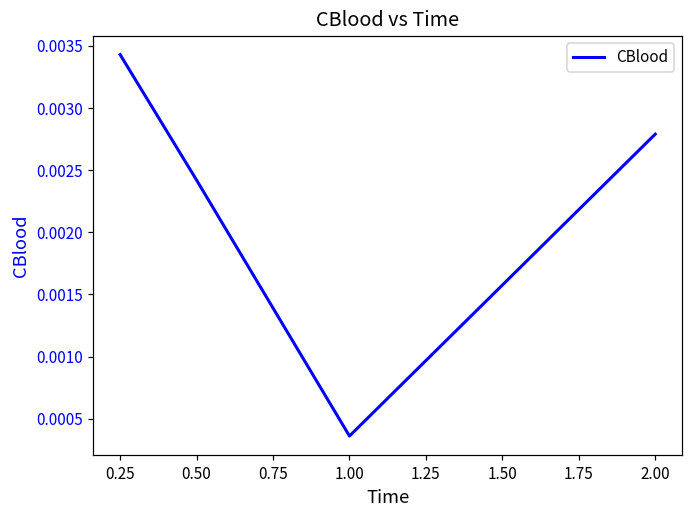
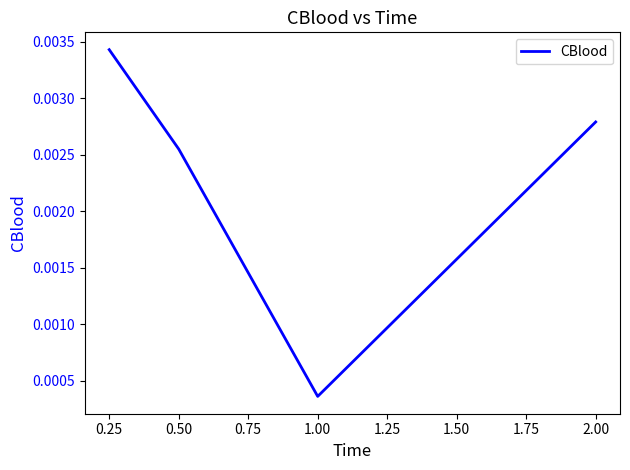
0.50: 0.00242 -> 0.00255
